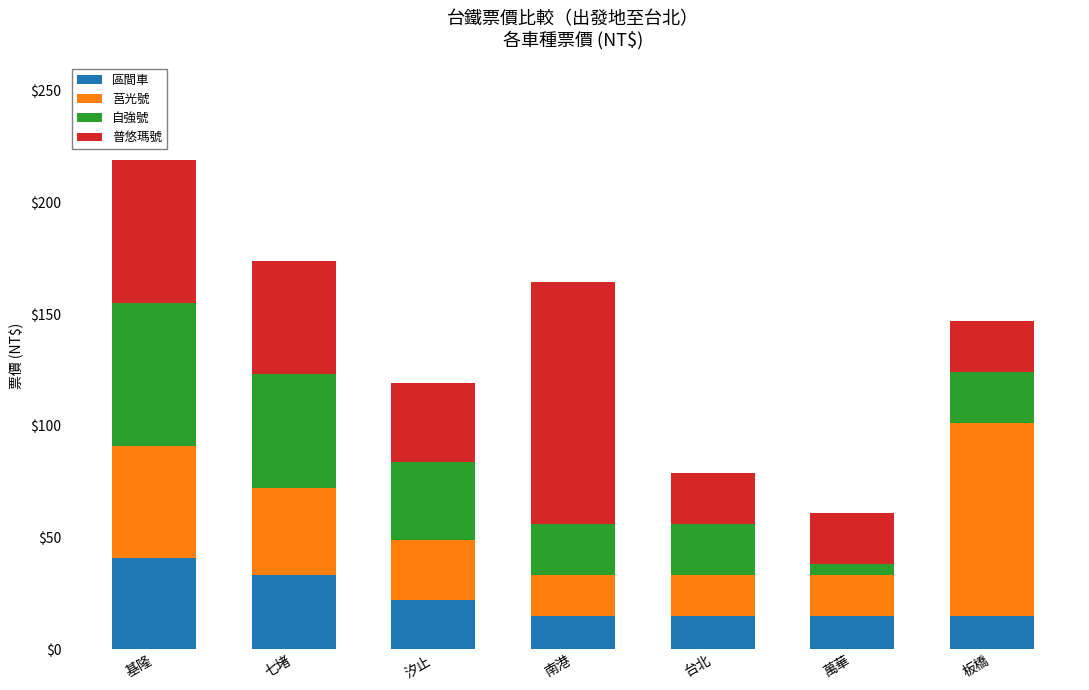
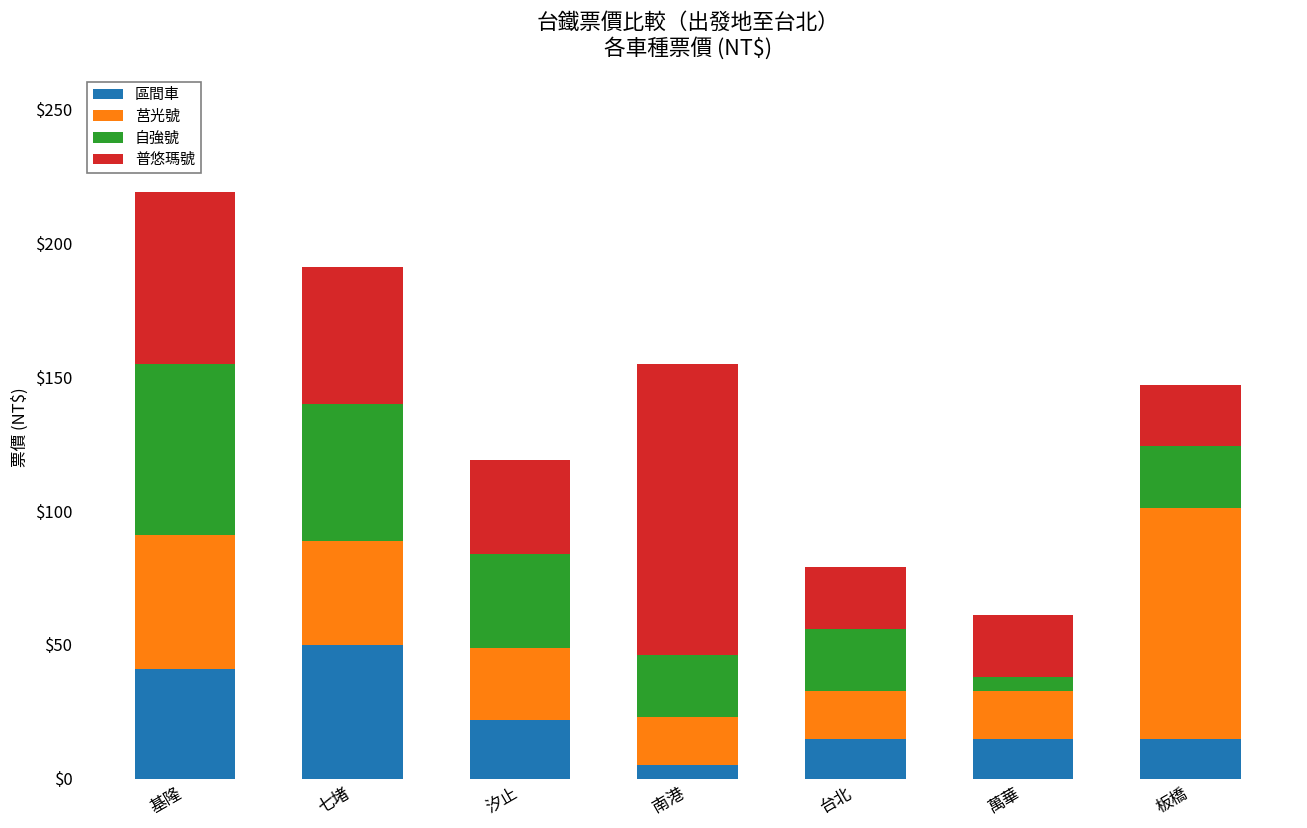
區間車, 七堵: $33 -> $50
區間車, 南港: $15 -> $5
